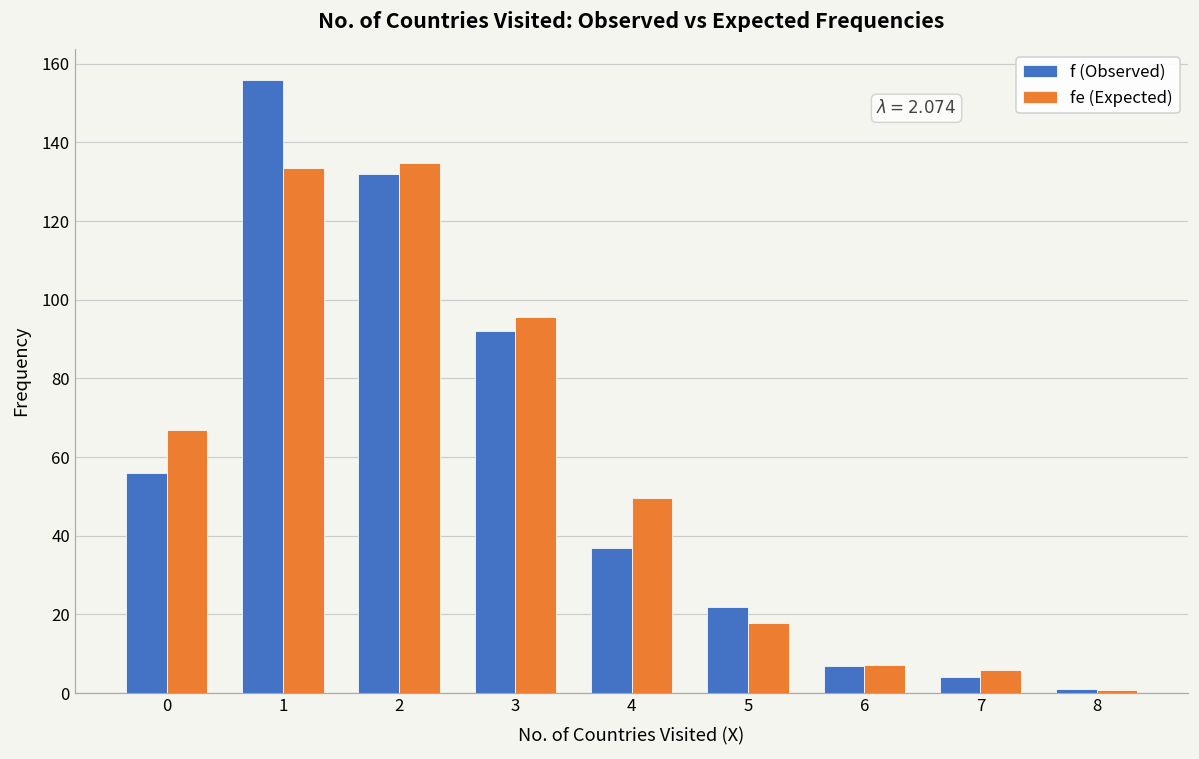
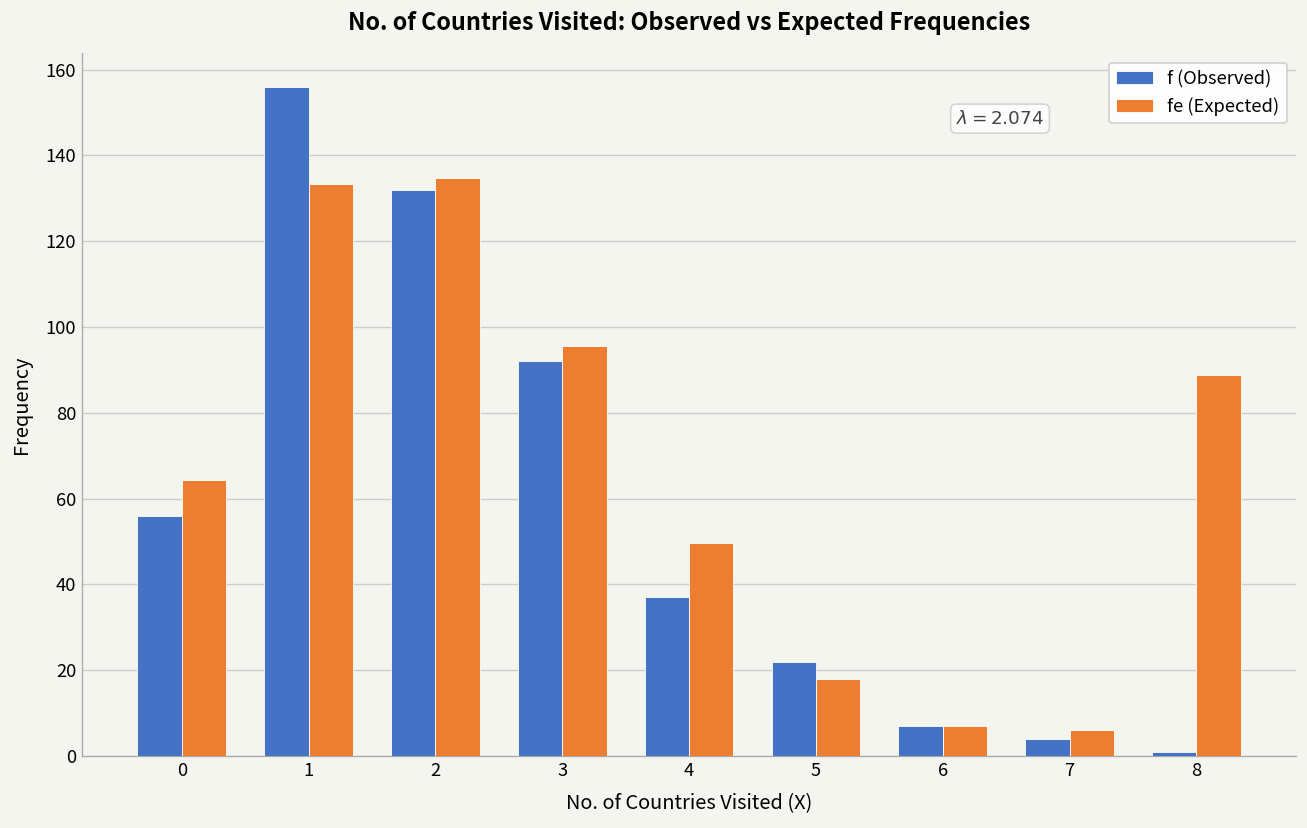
fe (Expected), 0: 67 -> 64
fe (Expected), 8: 1 -> 89
